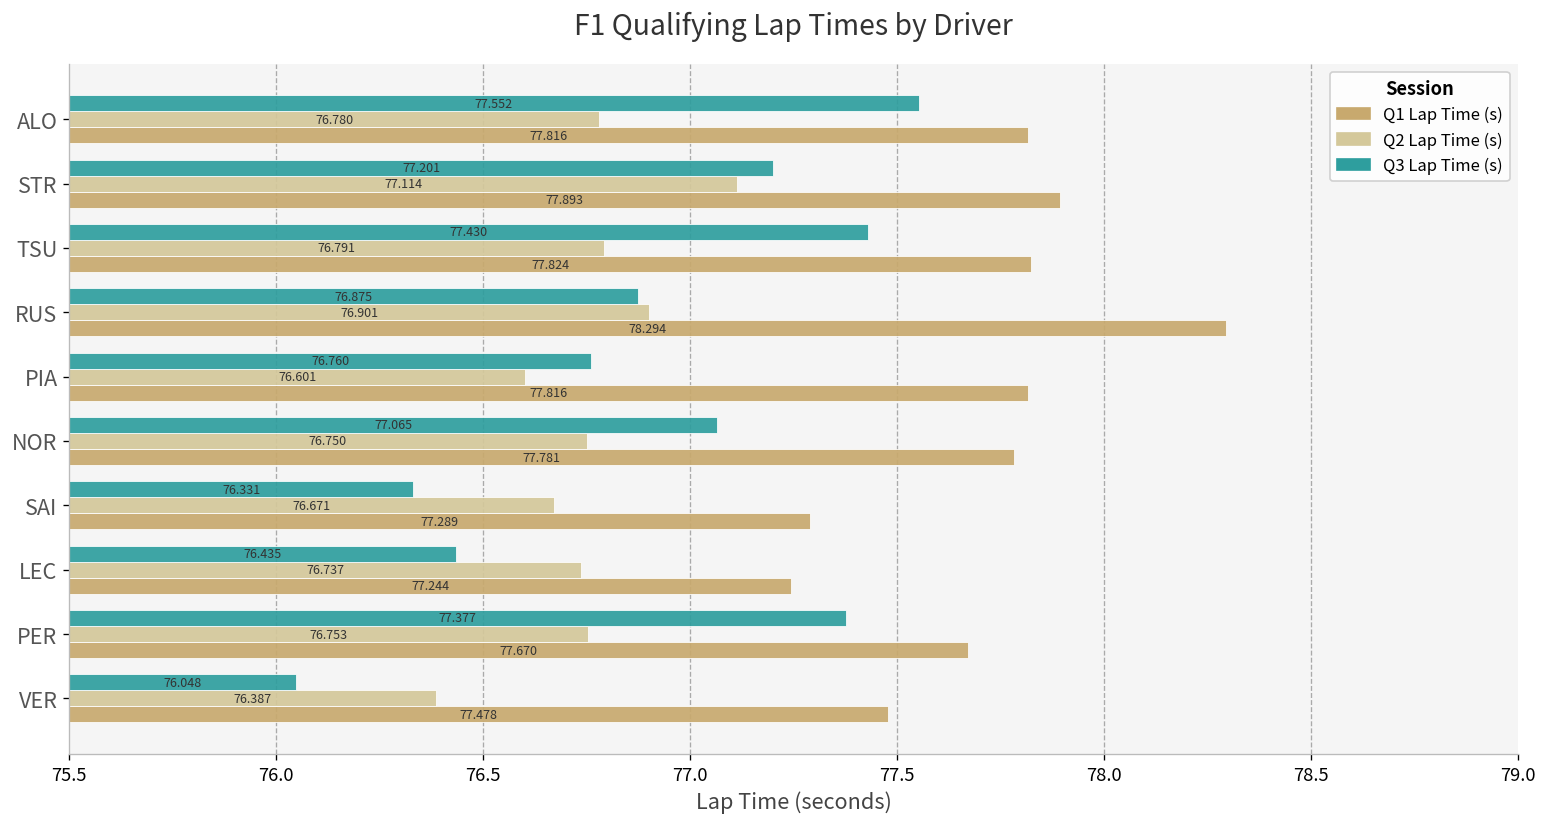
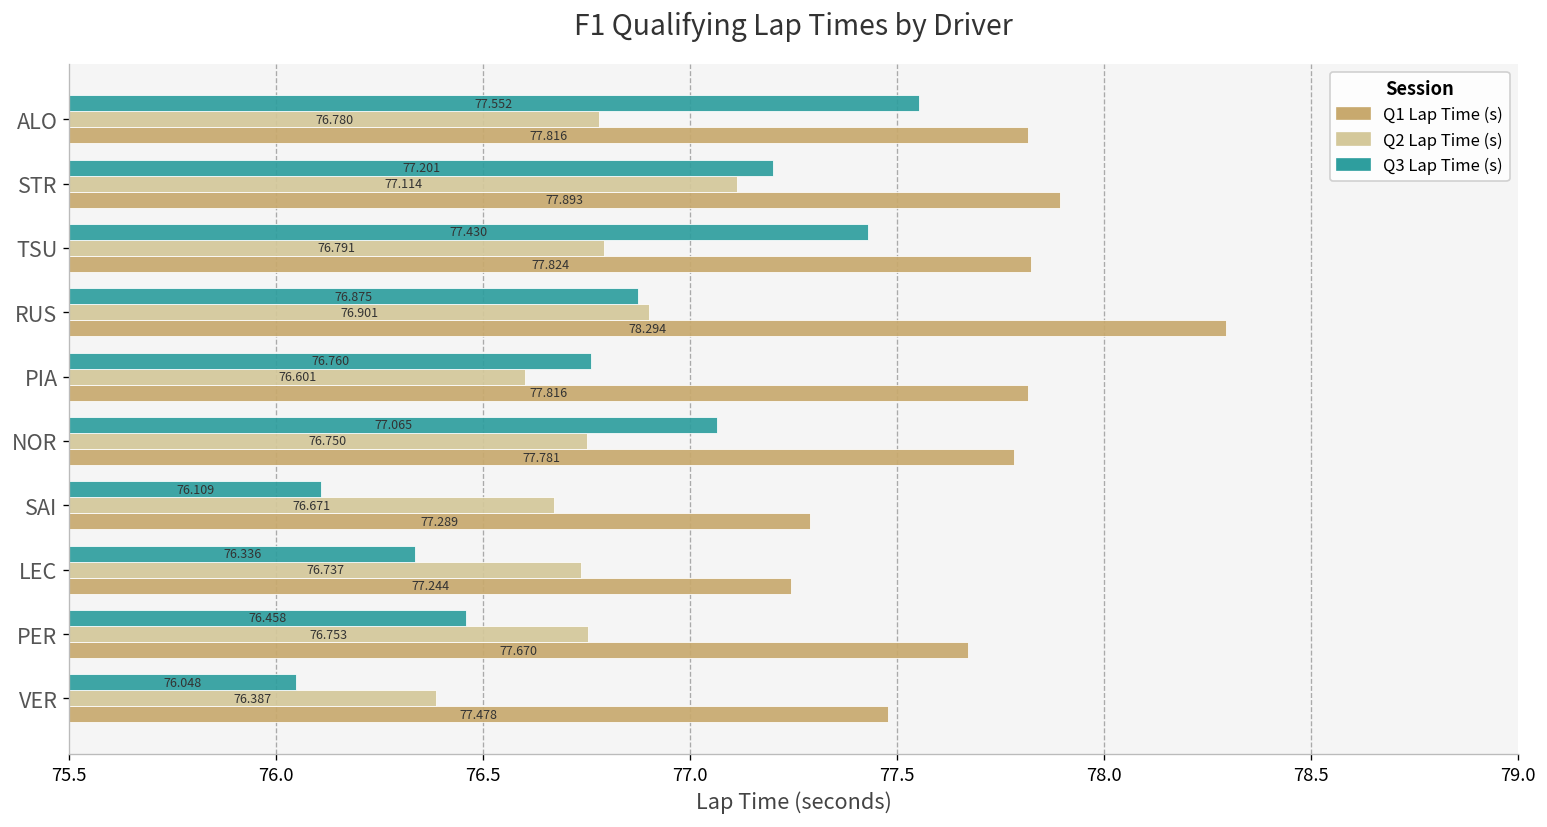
Q3 Lap Time (s), SAI: 76.331 -> 76.109
Q3 Lap Time (s), LEC: 76.435 -> 76.336
Q3 Lap Time (s), PER: 77.377 -> 76.458
